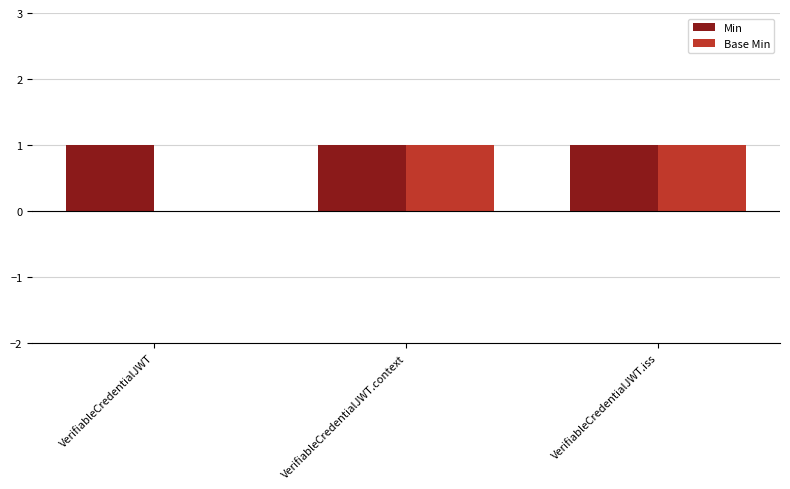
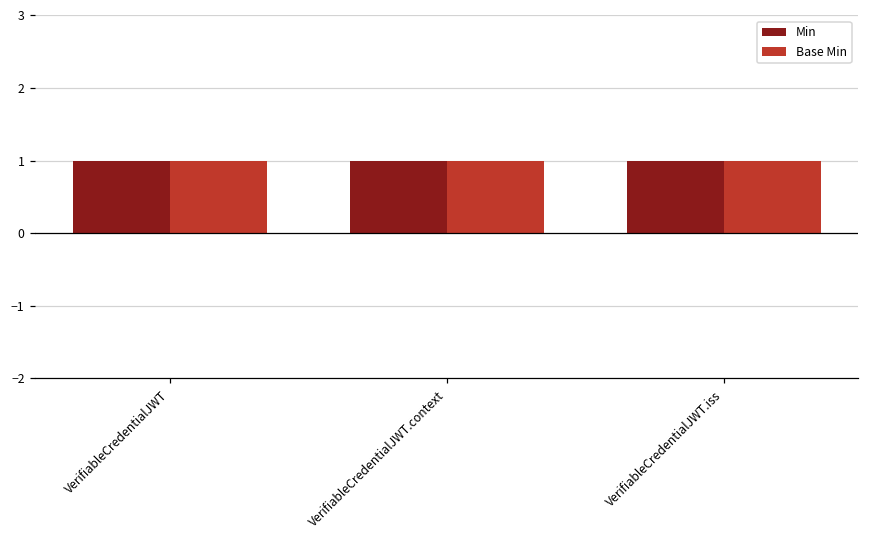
Base Min, VerifiableCredentialJWT: 0 -> 1
